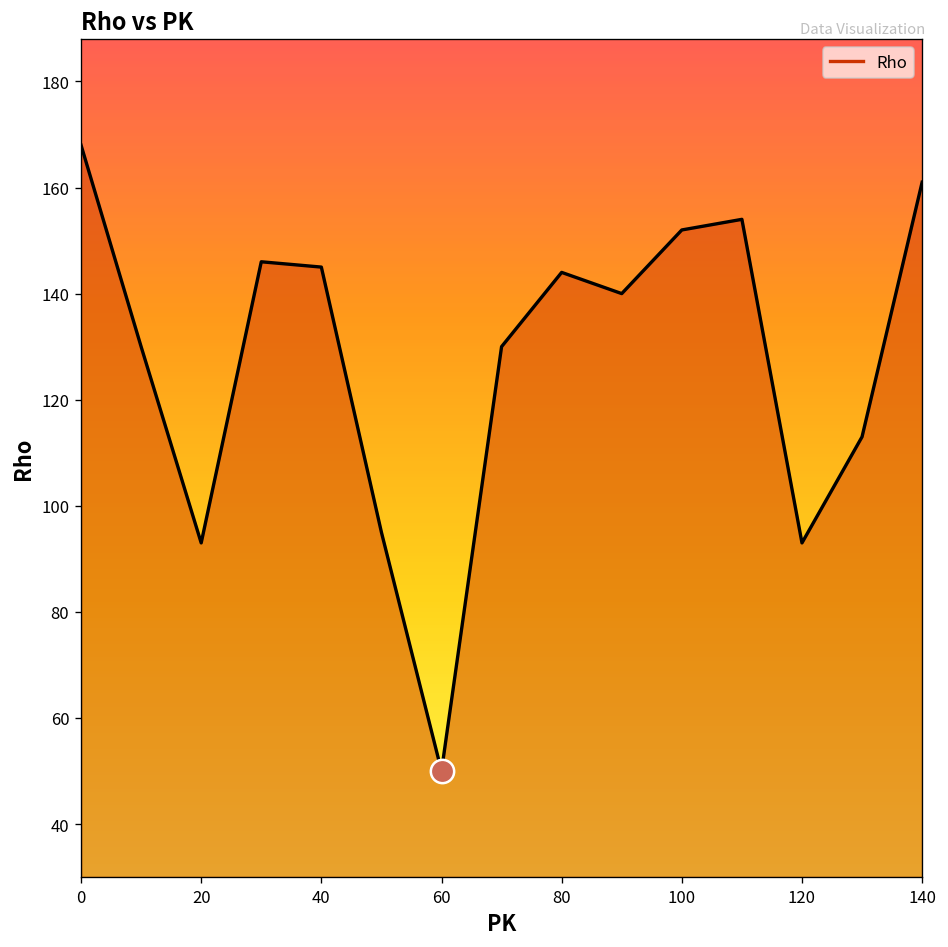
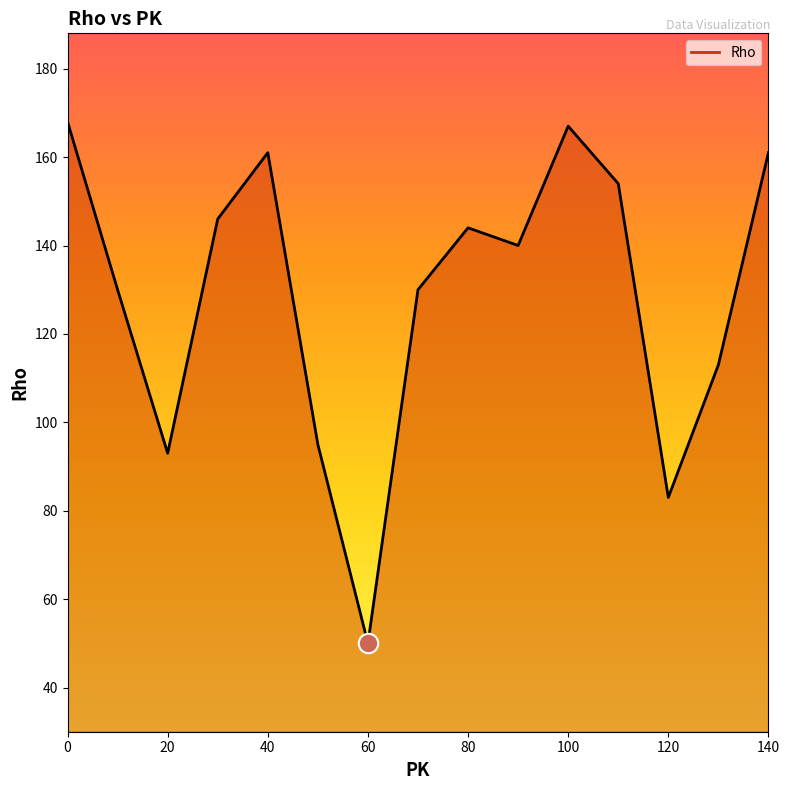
Rho, 40: 145 -> 161
Rho, 100: 152 -> 167
Rho, 120: 93 -> 83
